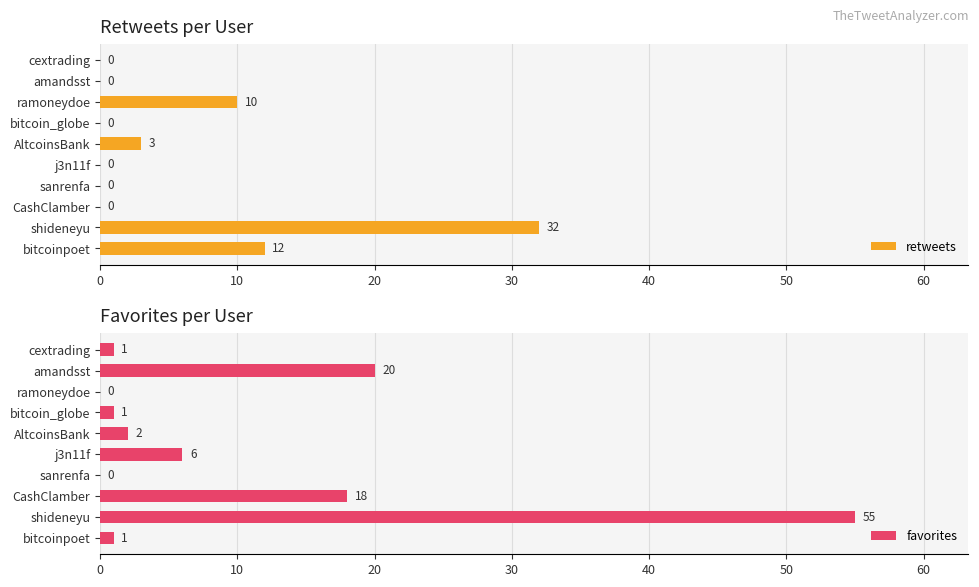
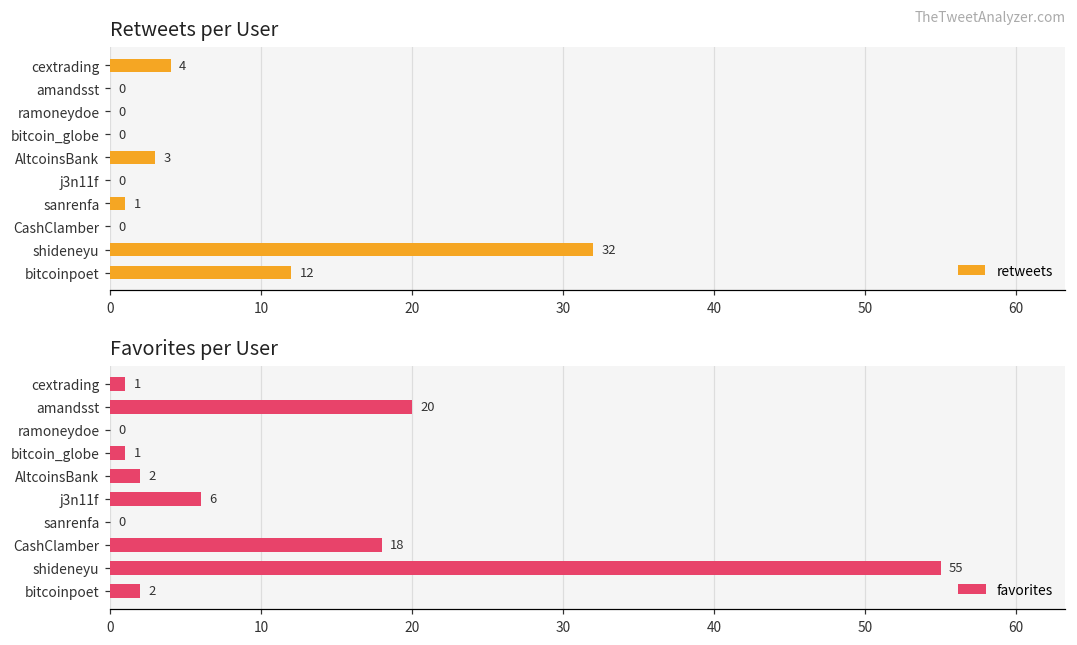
Retweets per User, cextrading: 0 -> 4
Retweets per User, ramoneydoe: 10 -> 0
Retweets per User, sanrenfa: 0 -> 1
Favorites per User, bitcoinpoet: 1 -> 2
